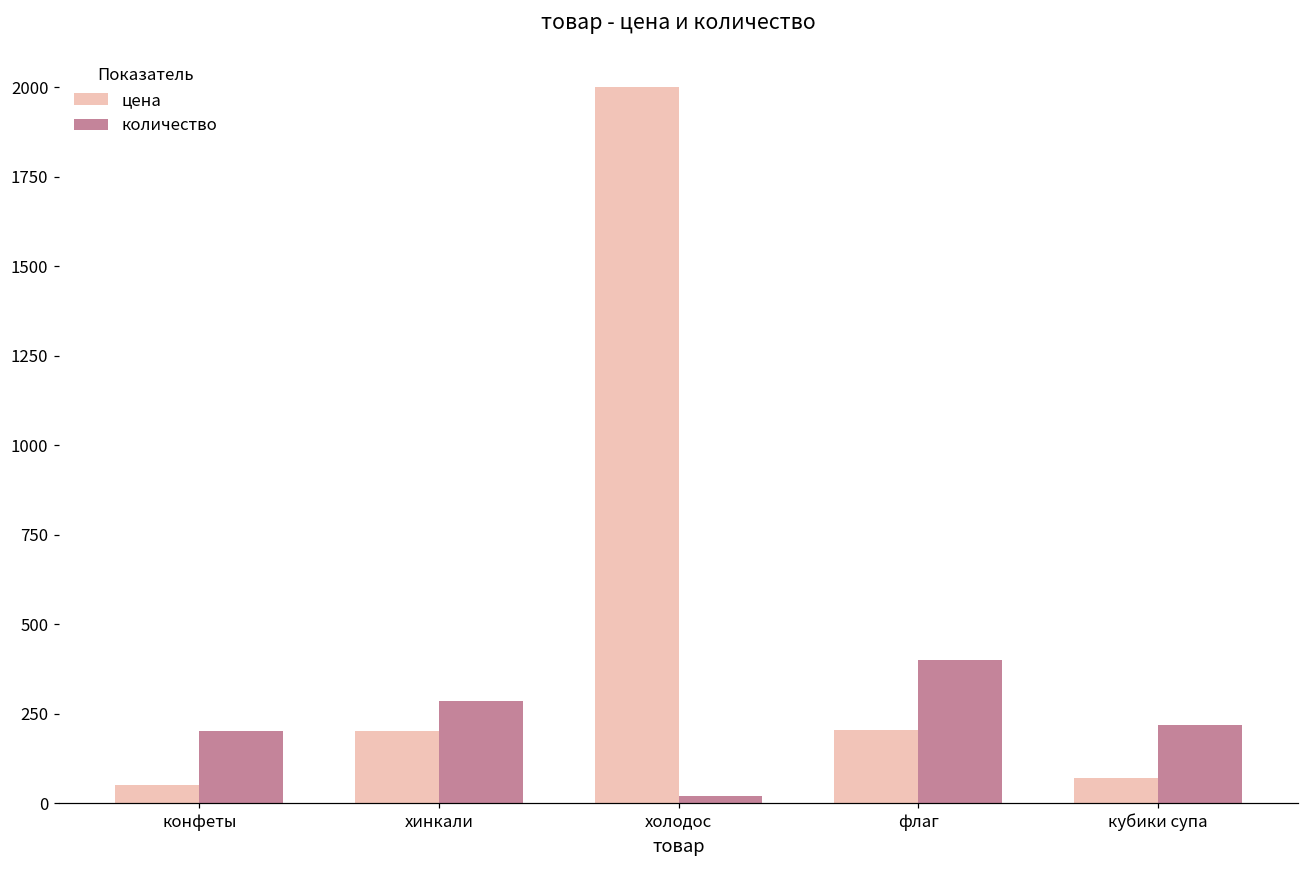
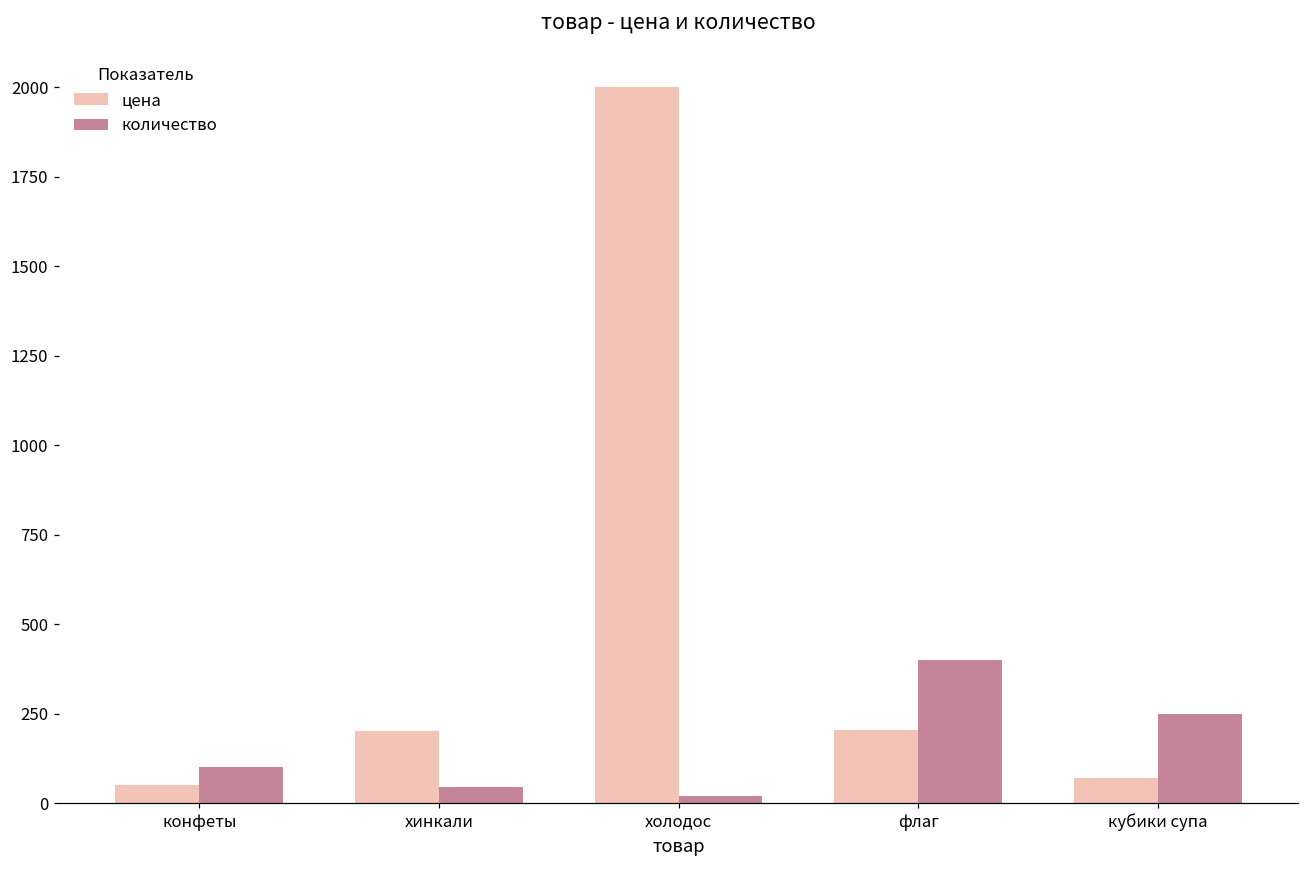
количество, конфеты: 200 -> 100
количество, хинкали: 290 -> 50
количество, кубики супа: 220 -> 250
